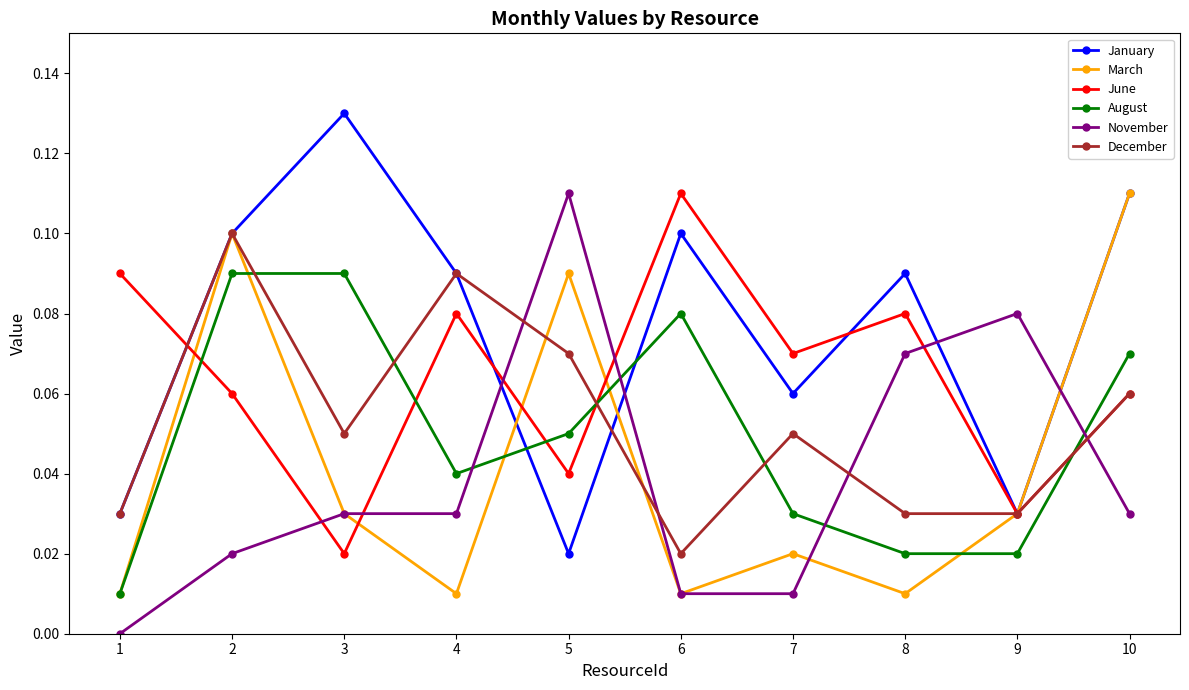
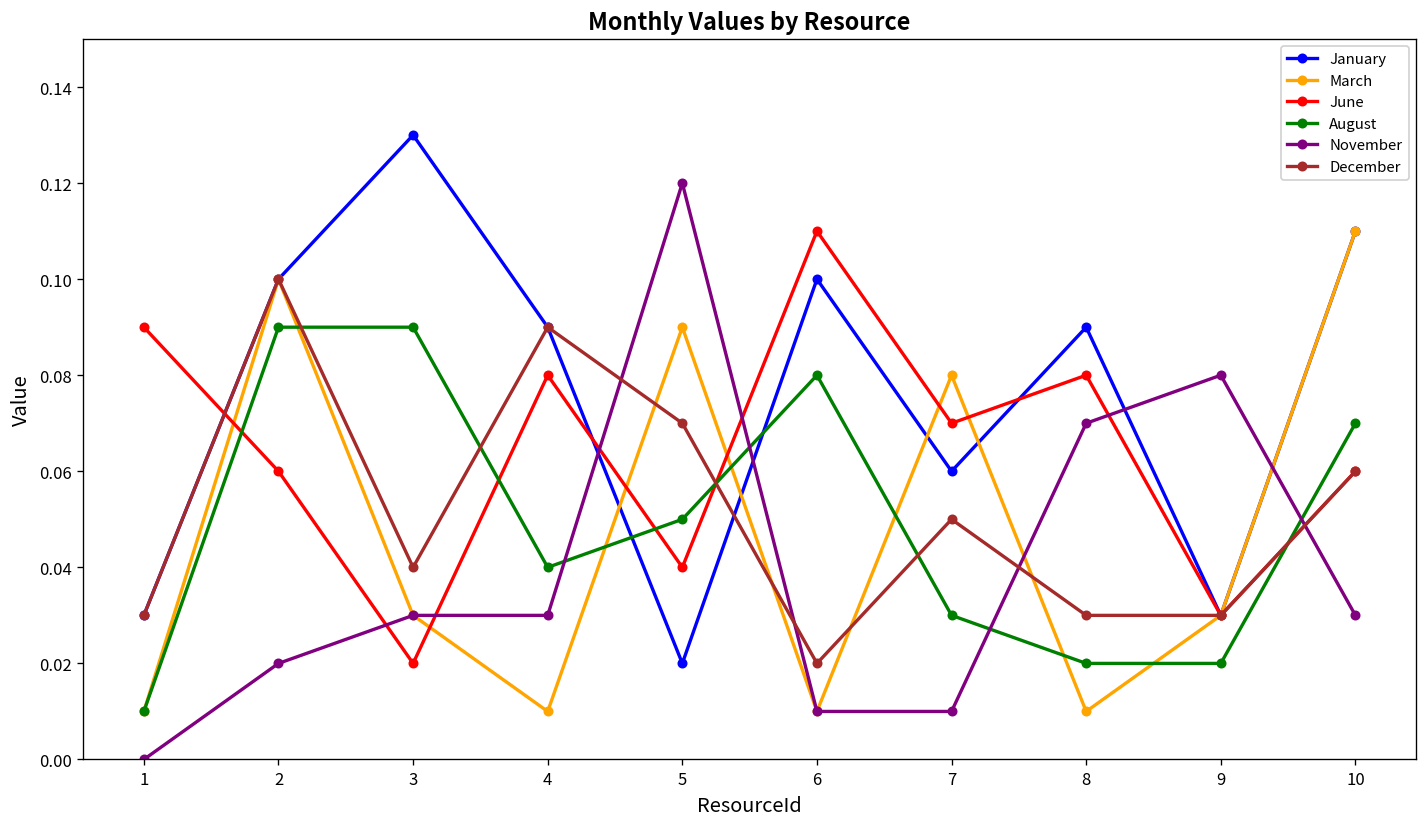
December, 3: 0.05 -> 0.04
November, 5: 0.11 -> 0.12
March, 7: 0.02 -> 0.08
